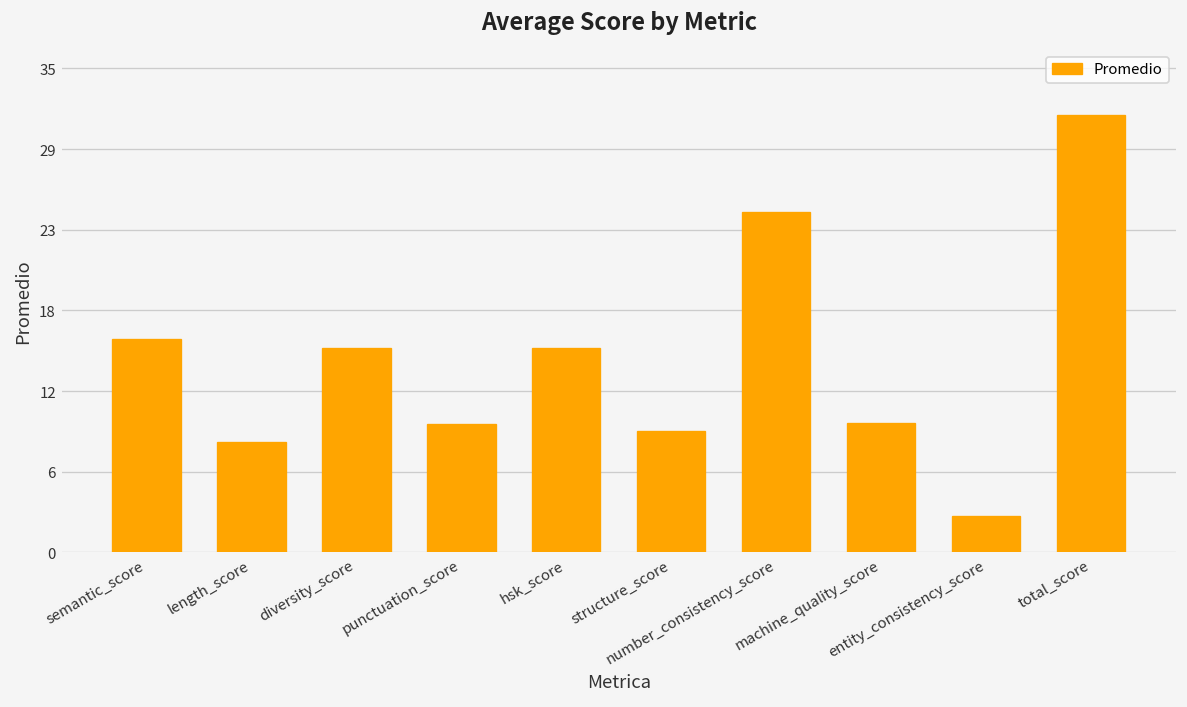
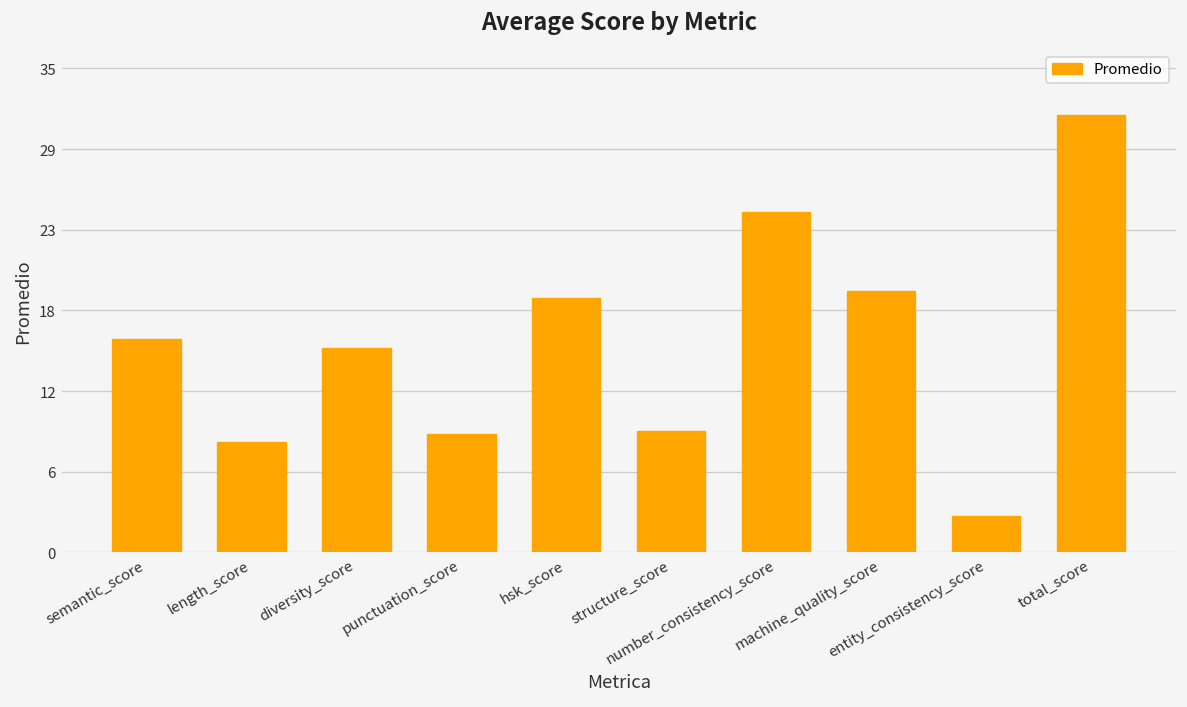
punctuation_score: 9.3 -> 8.6
hsk_score: 14.8 -> 18.4
machine_quality_score: 9.4 -> 18.9
